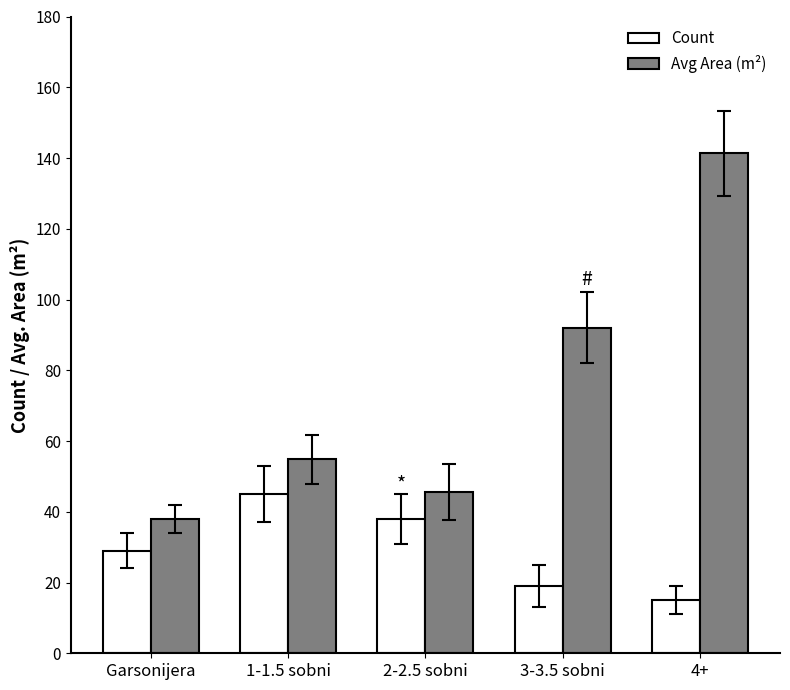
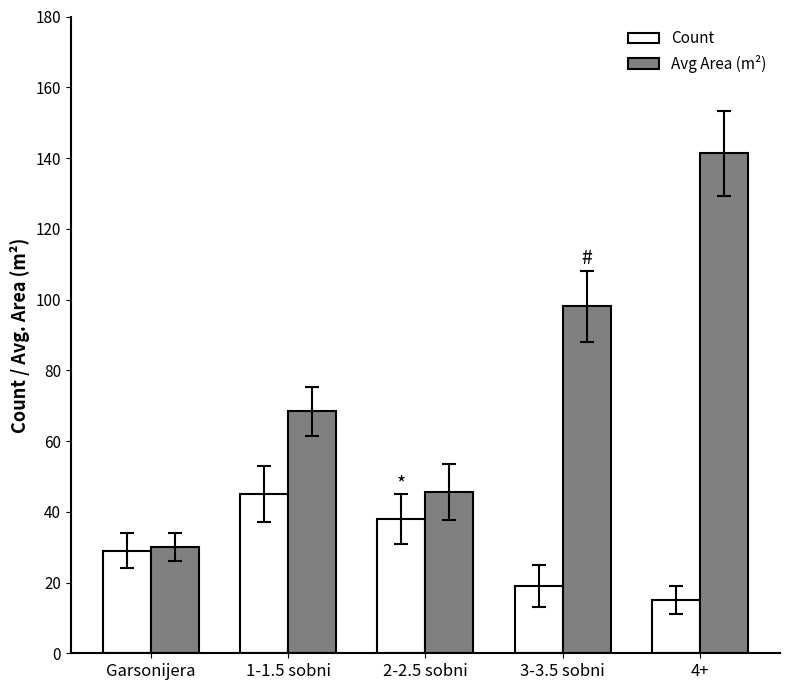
Avg Area (m²), Garsonijera: 38 -> 30
Avg Area (m²), 1-1.5 sobni: 55 -> 68
Avg Area (m²), 3-3.5 sobni: 92 -> 98
